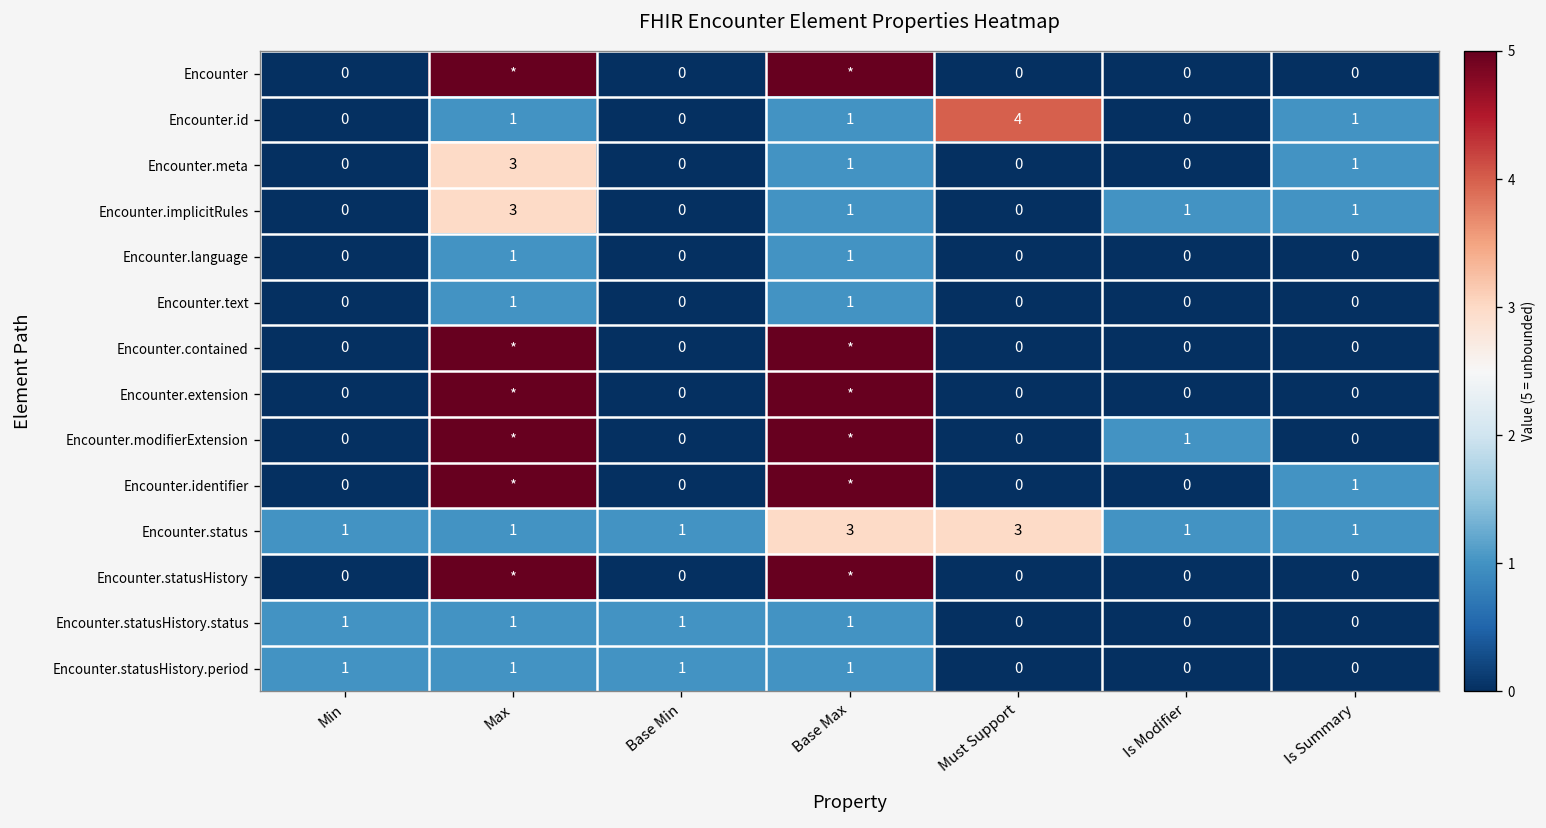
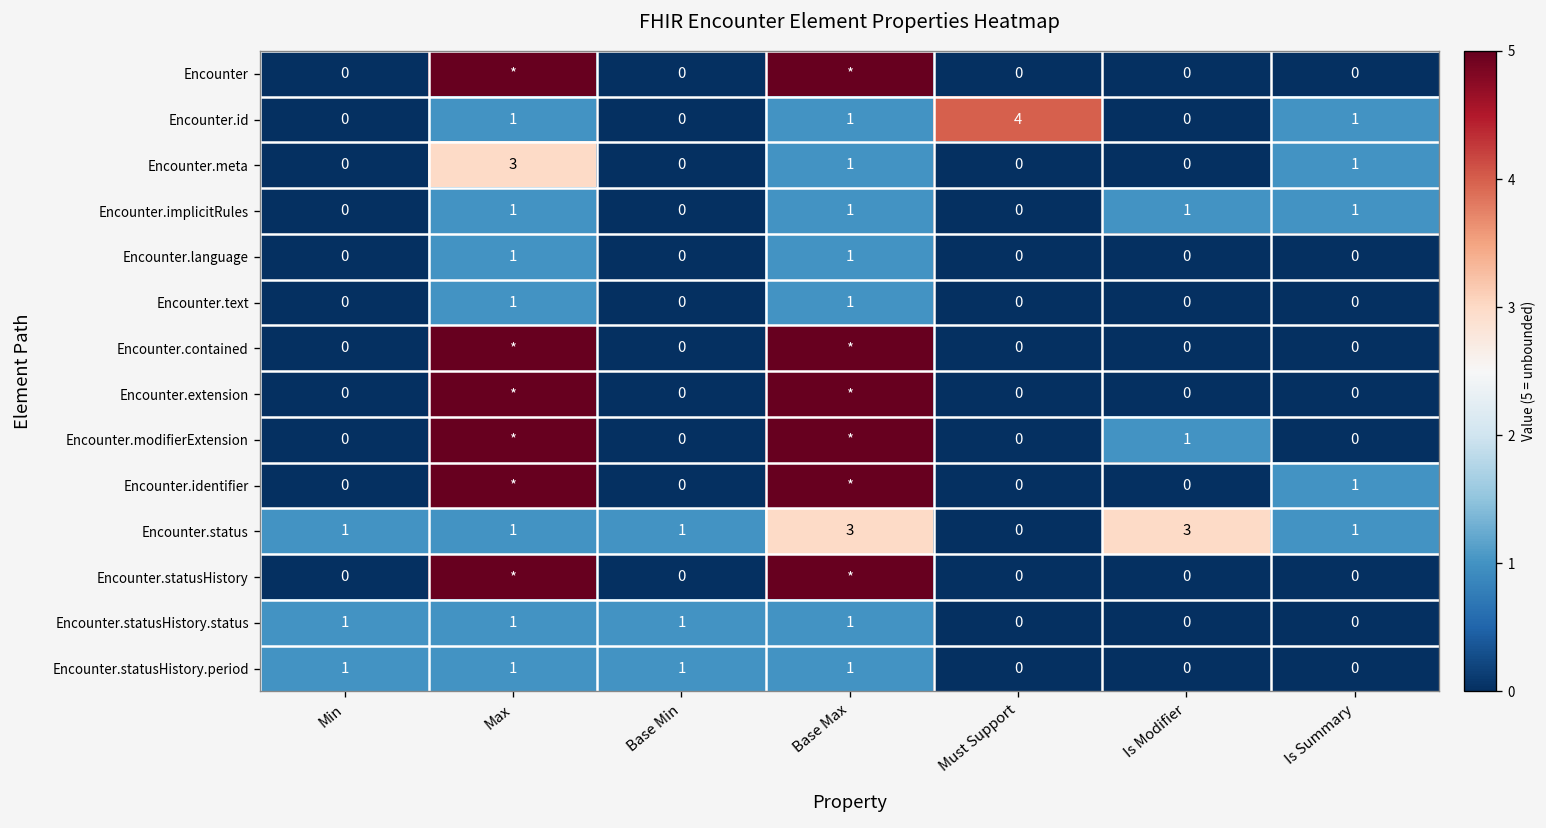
Encounter.implicitRules, Max: 3 -> 1
Encounter.status, Must Support: 3 -> 0
Encounter.status, Is Modifier: 1 -> 3
